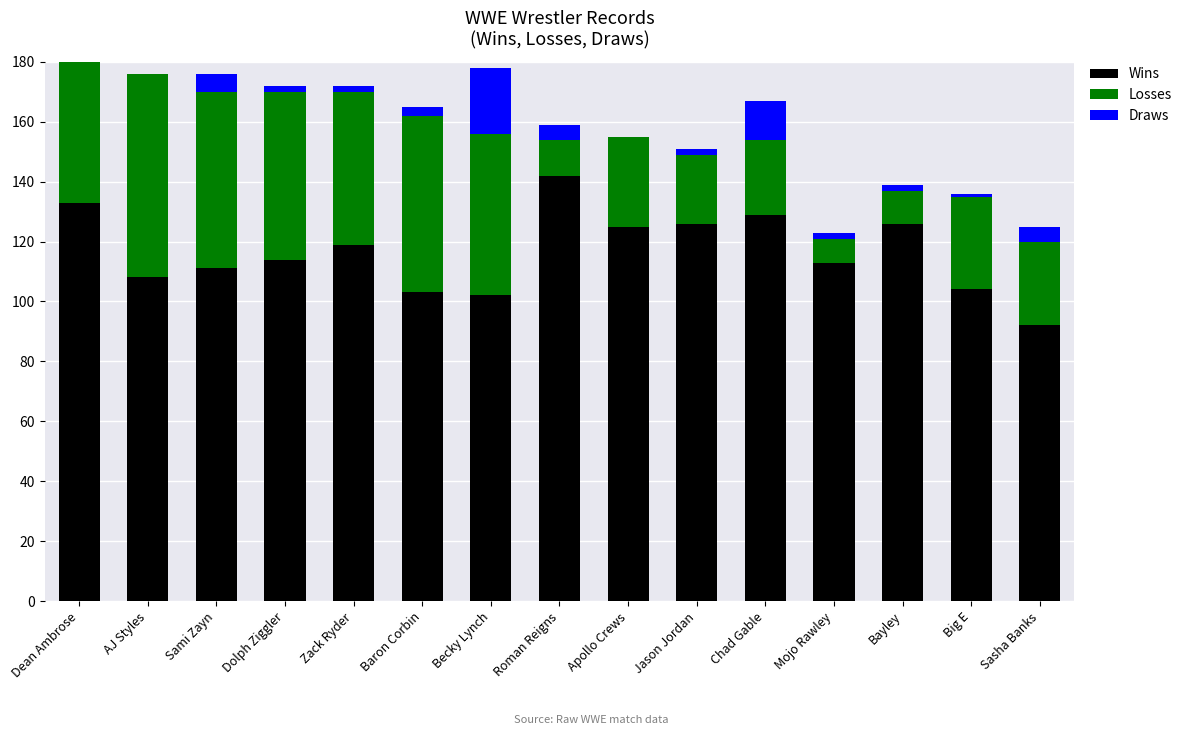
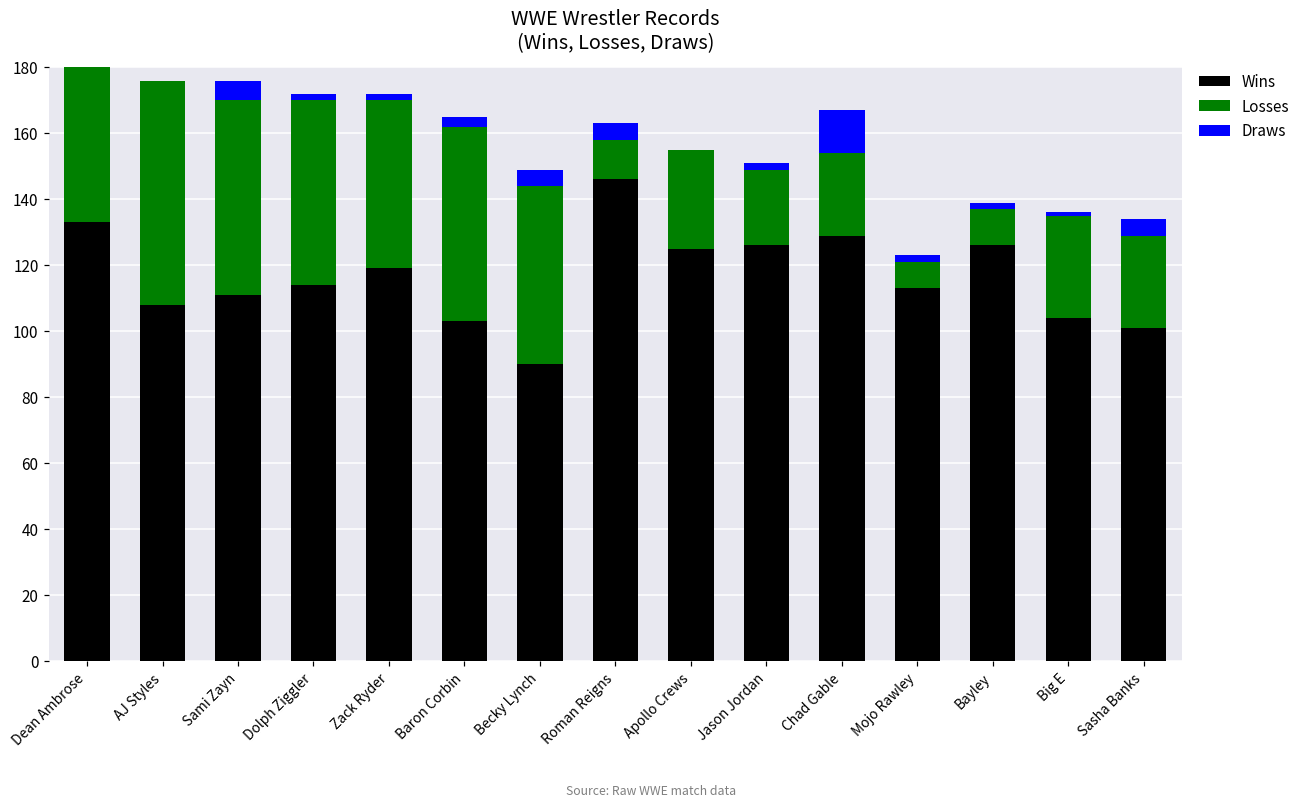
Wins, Becky Lynch: 102 -> 90
Draws, Becky Lynch: 22 -> 5
Wins, Roman Reigns: 142 -> 146
Wins, Sasha Banks: 92 -> 101
